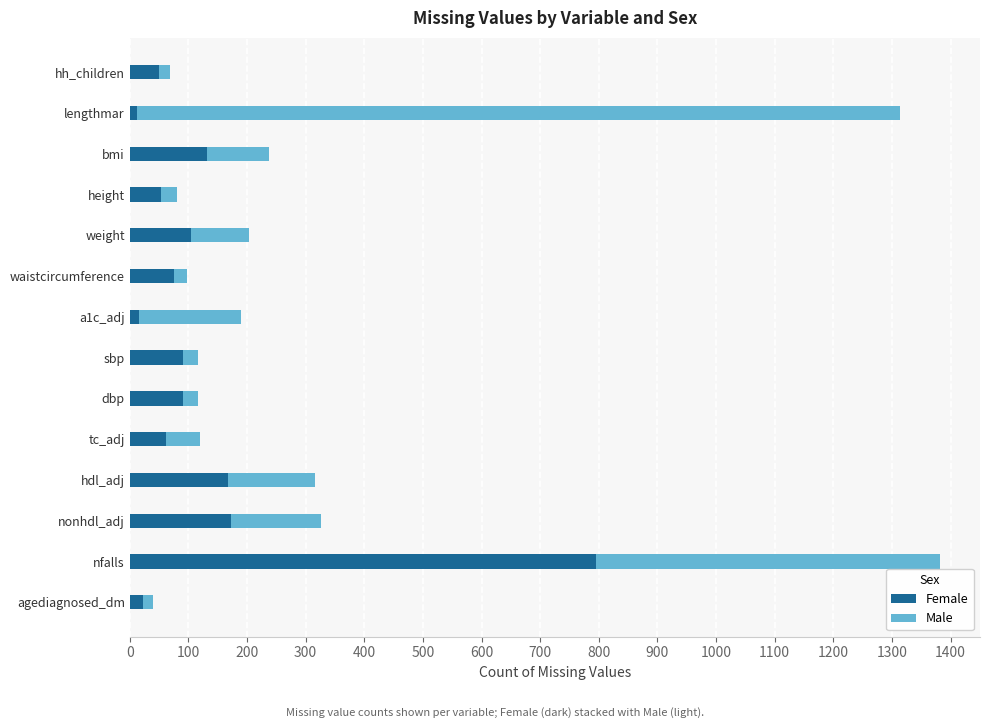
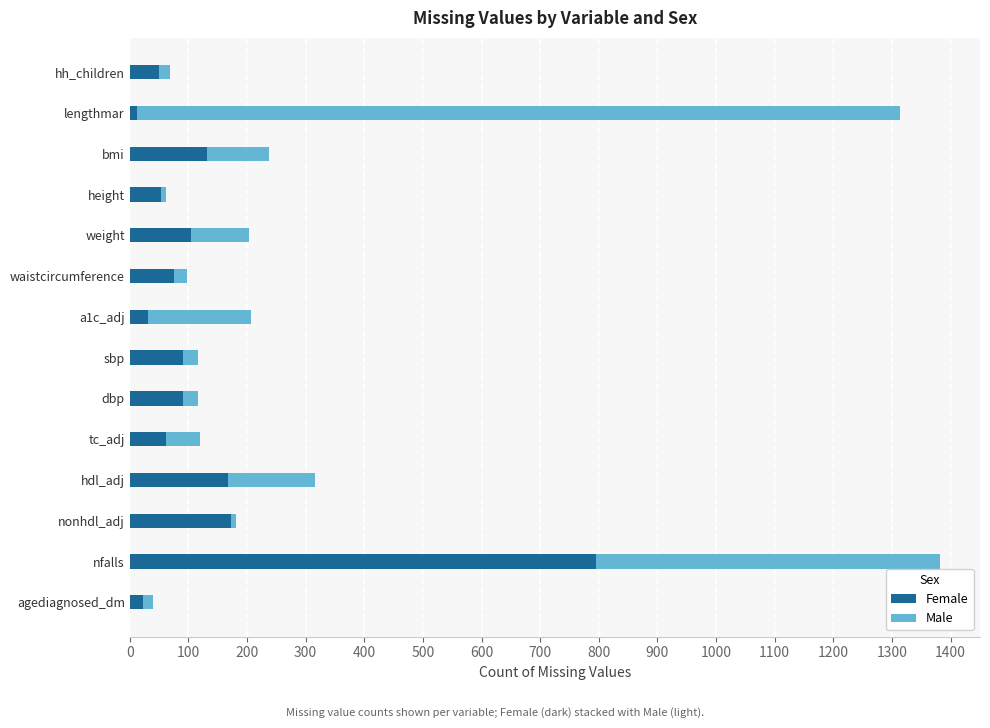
Male, height: 30 -> 10
Female, a1c_adj: 20 -> 30
Male, nonhdl_adj: 150 -> 10
